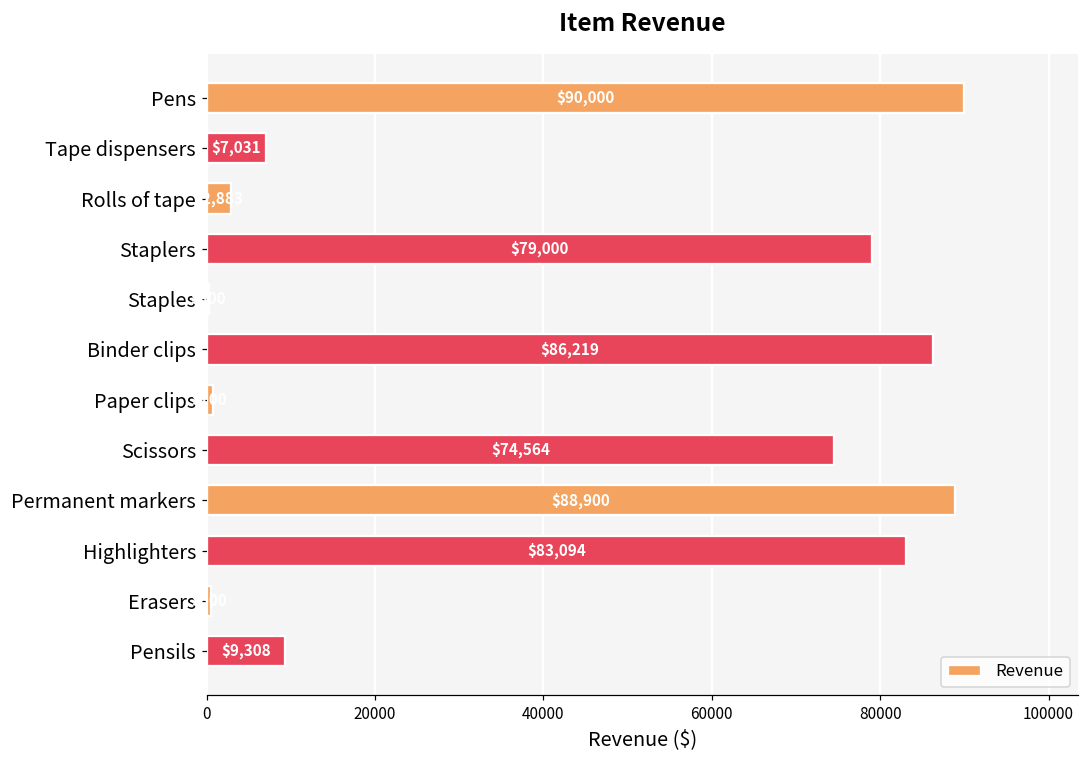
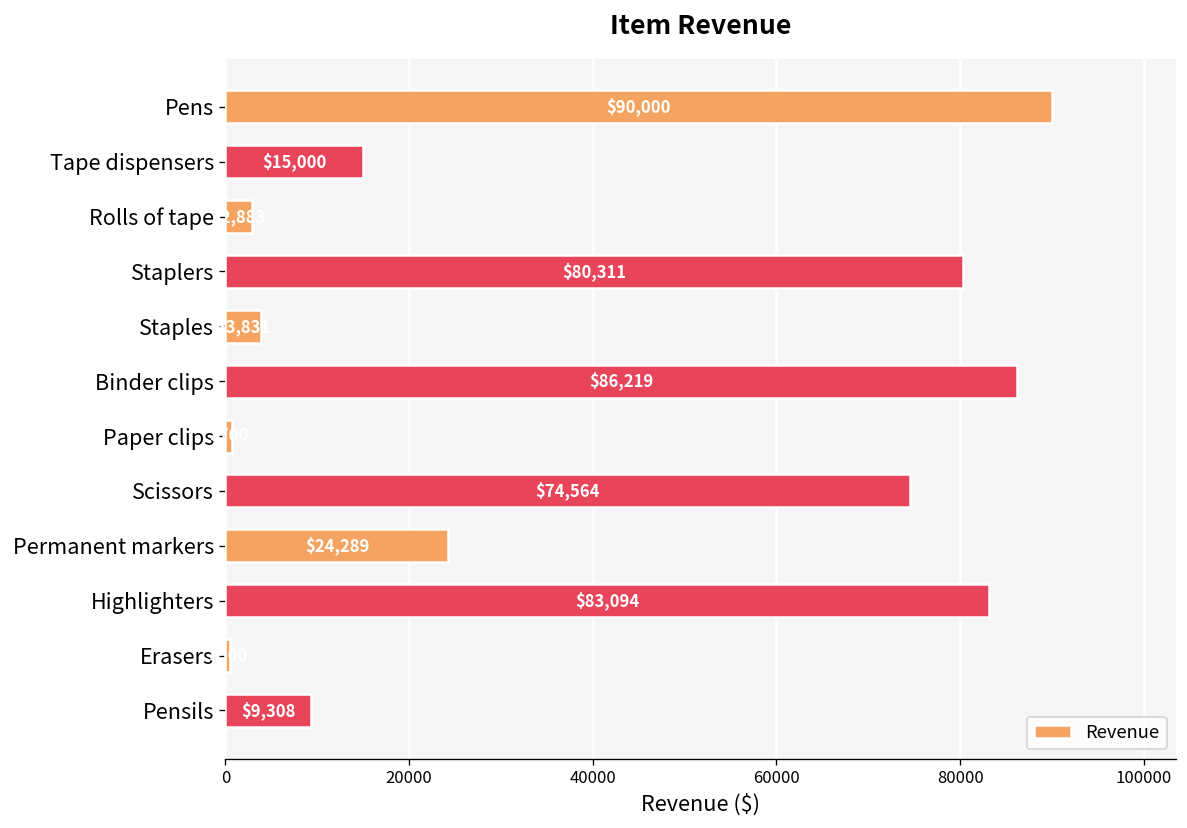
Tape dispensers: $7,031 -> $15,000
Staplers: $79,000 -> $80,311
Staples: 0 -> 4000
Permanent markers: $88,900 -> $24,289
